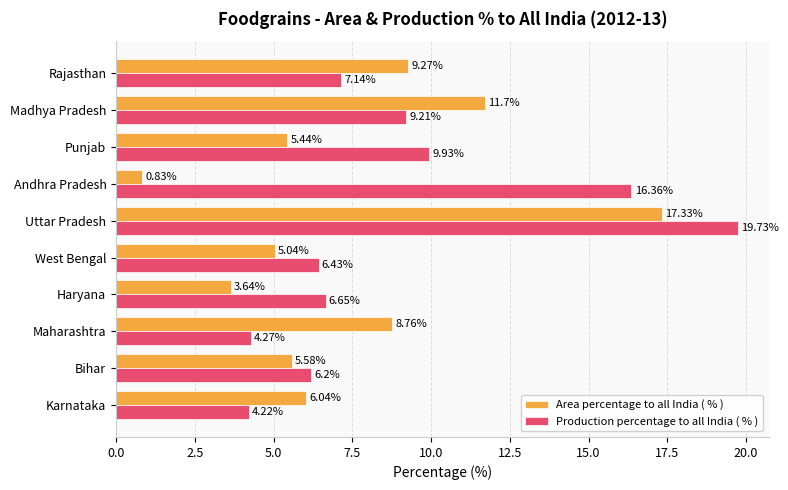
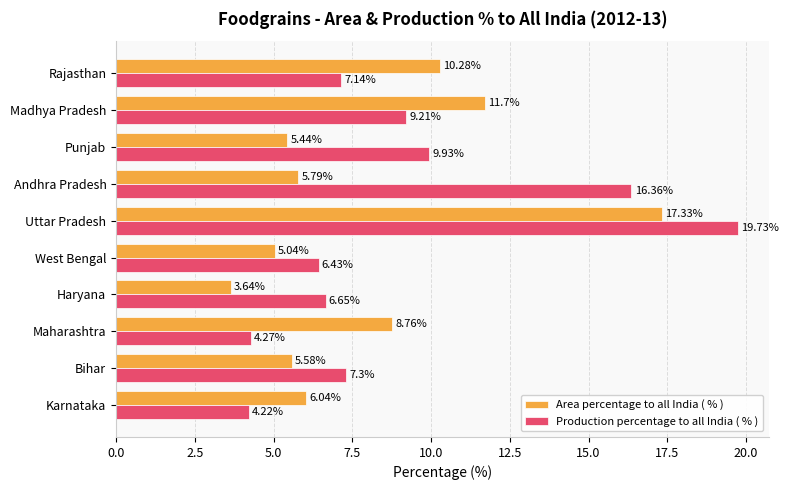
Area percentage to all India ( % ), Rajasthan: 9.27% -> 10.28%
Area percentage to all India ( % ), Andhra Pradesh: 0.83% -> 5.79%
Production percentage to all India ( % ), Bihar: 6.2% -> 7.3%
